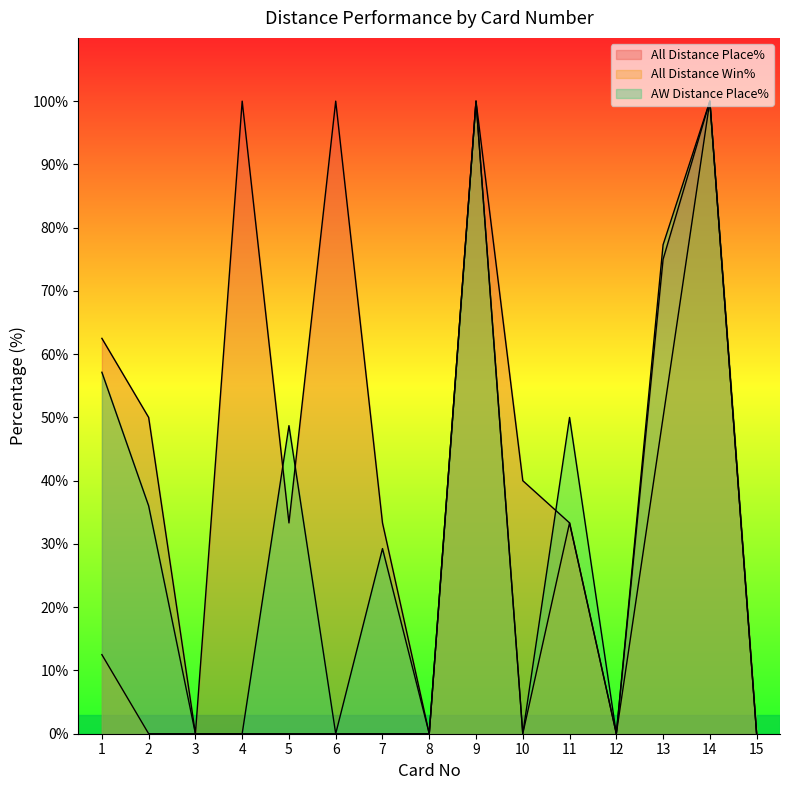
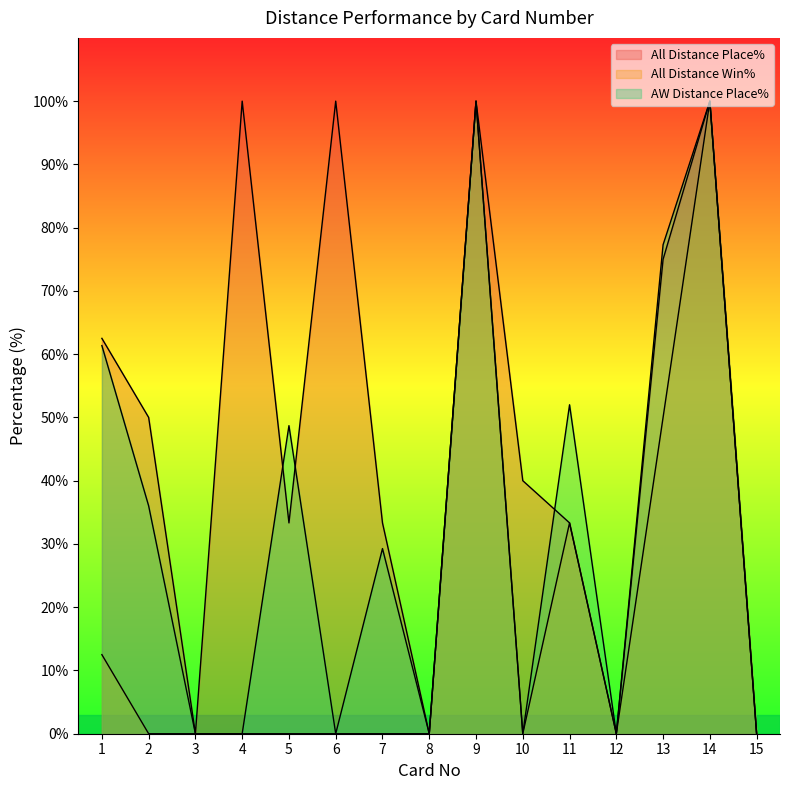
AW Distance Place%, 1: 57% -> 61%
AW Distance Place%, 11: 50% -> 52%
